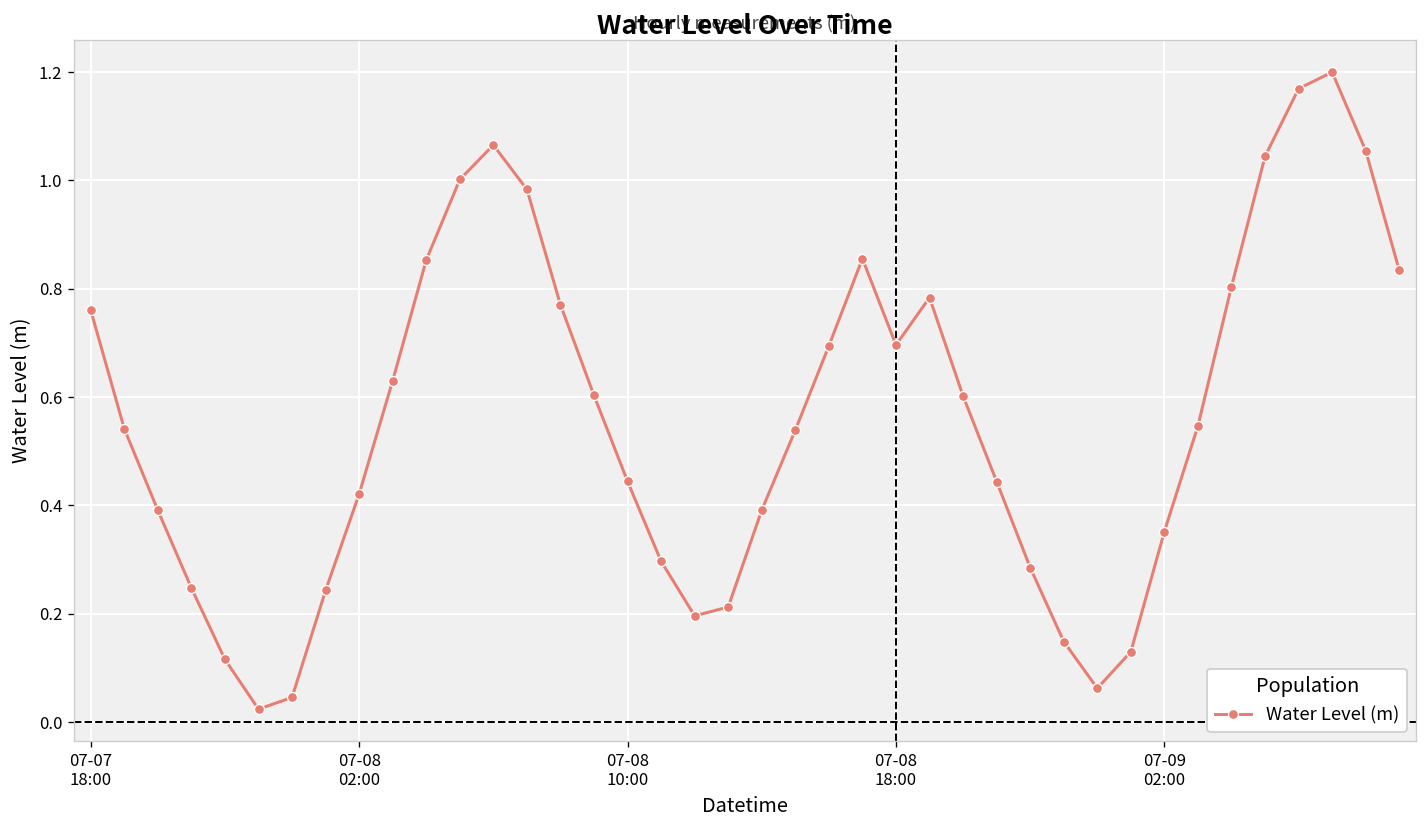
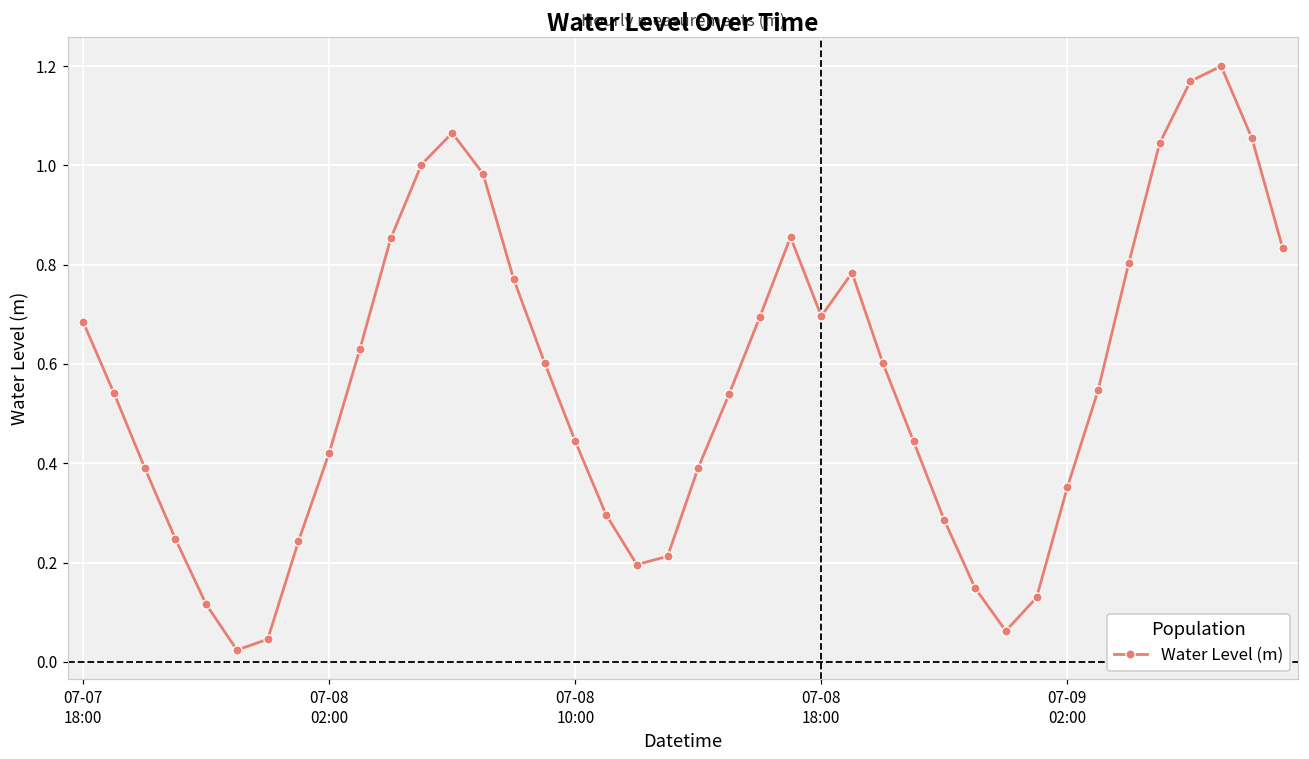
07-07 18:00: 0.76 -> 0.68
